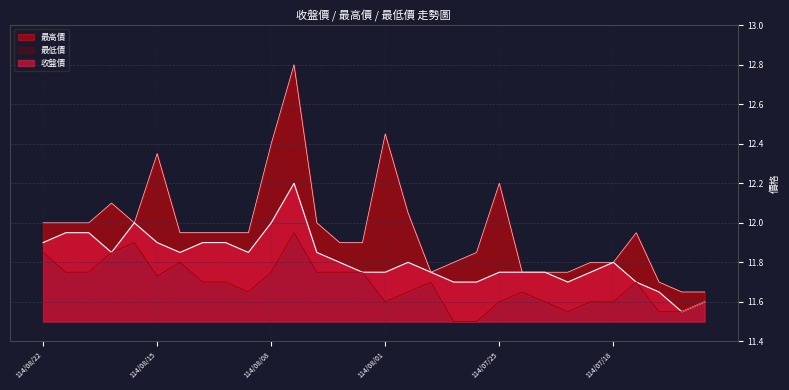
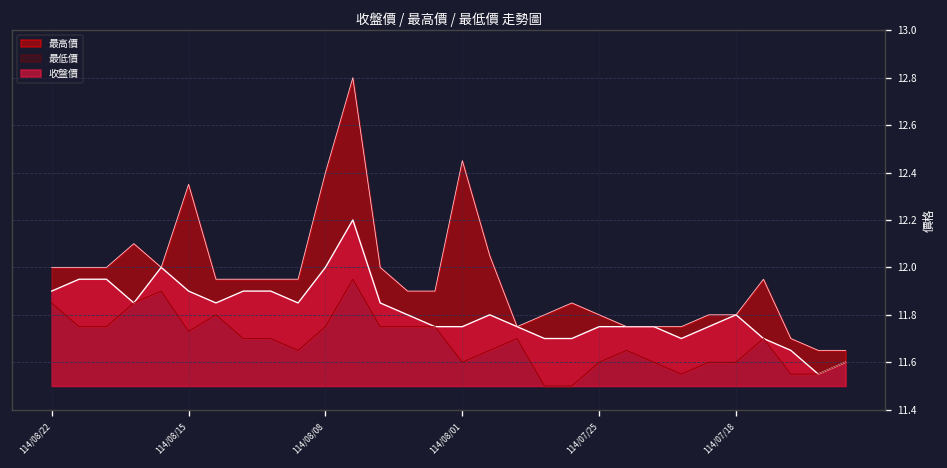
最高價, 114/07/25: 12.2 -> 11.8
